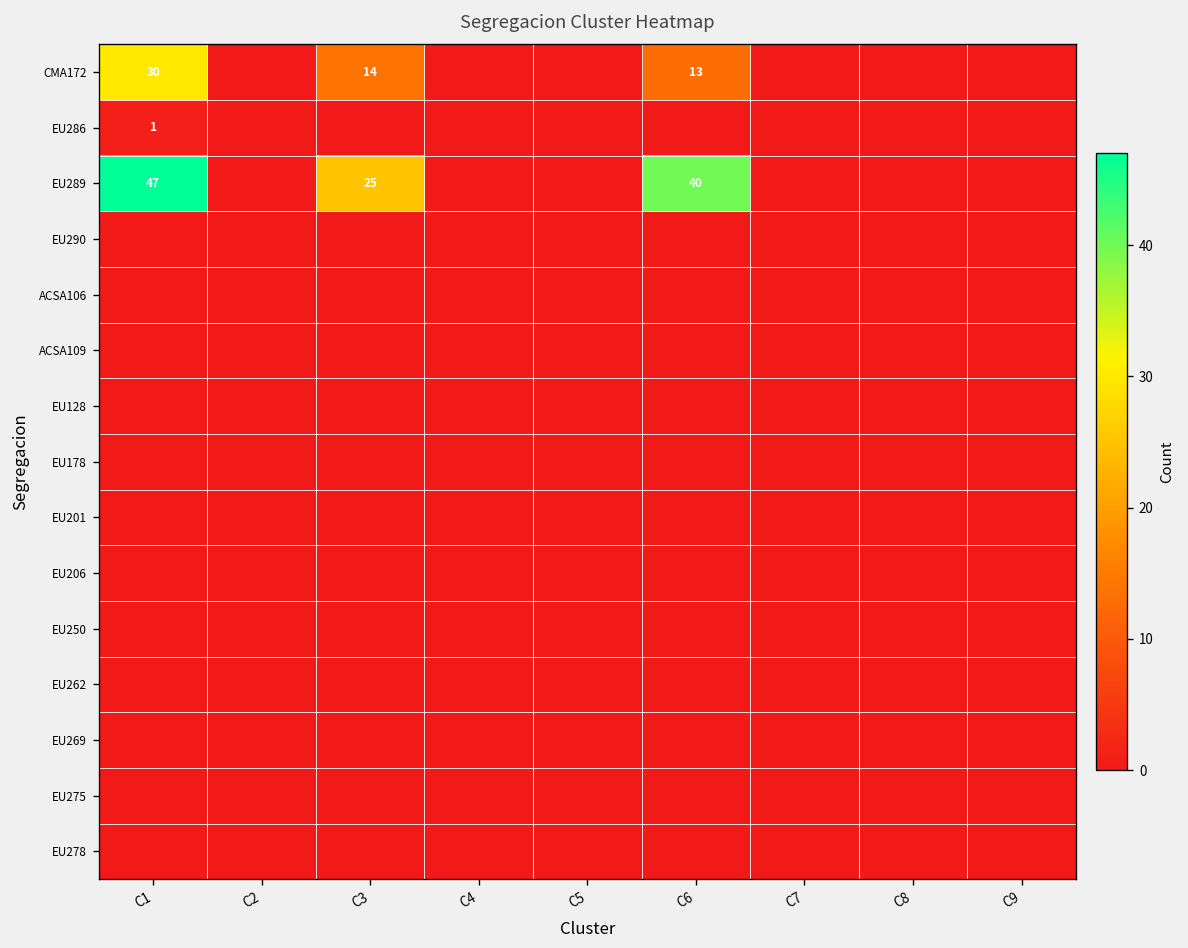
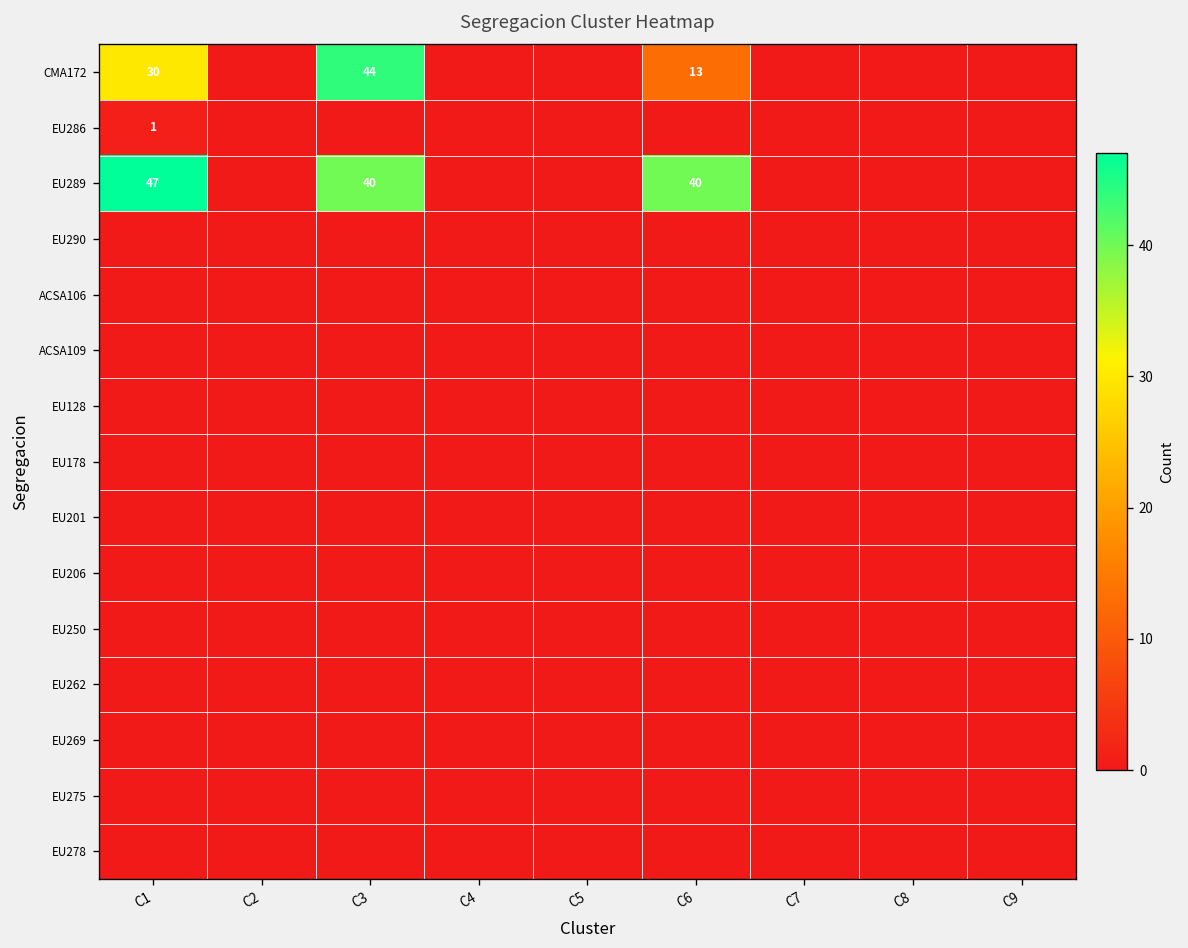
CMA172, C3: 14 -> 44
EU289, C3: 25 -> 40
